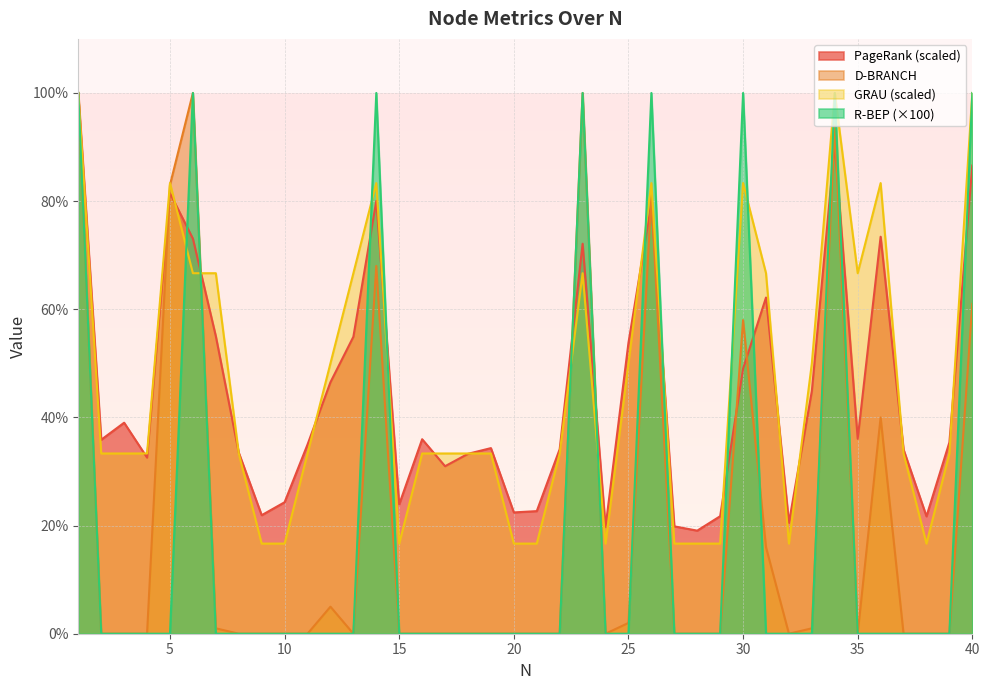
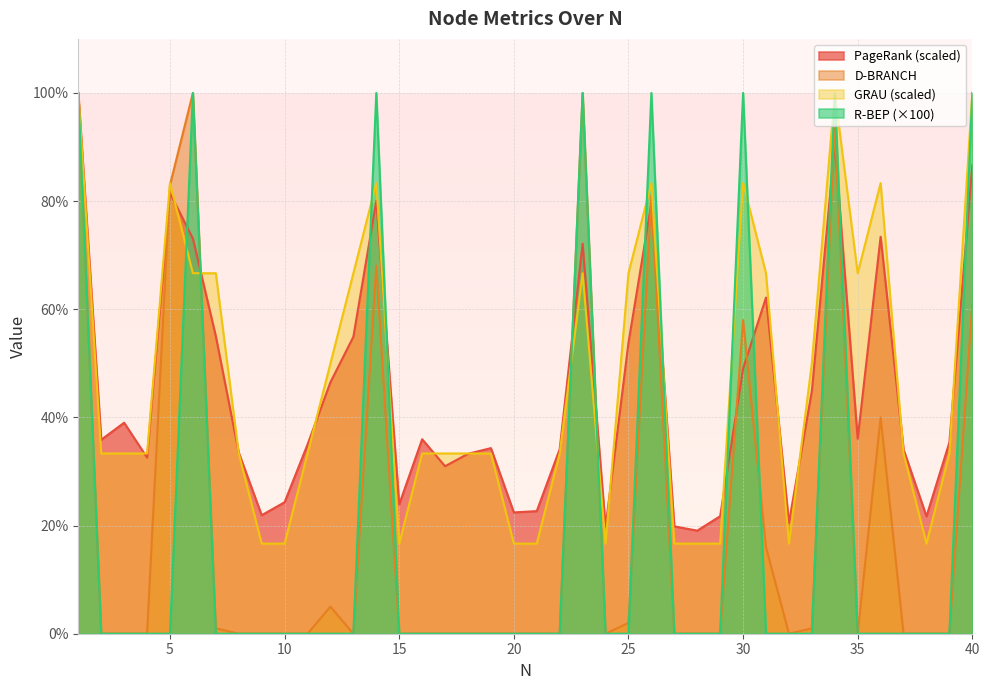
GRAU (scaled), 25: 50% -> 67%
